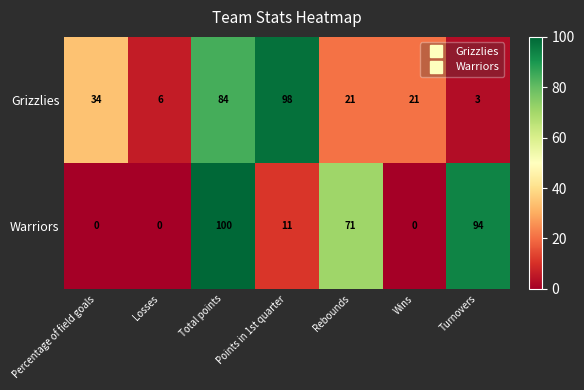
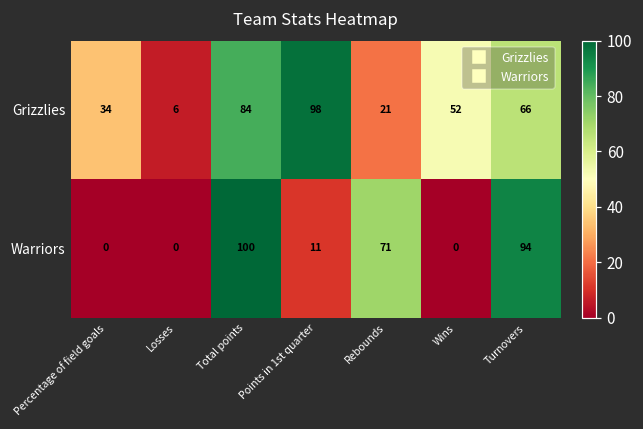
Grizzlies, Wins: 21 -> 52
Grizzlies, Turnovers: 3 -> 66
